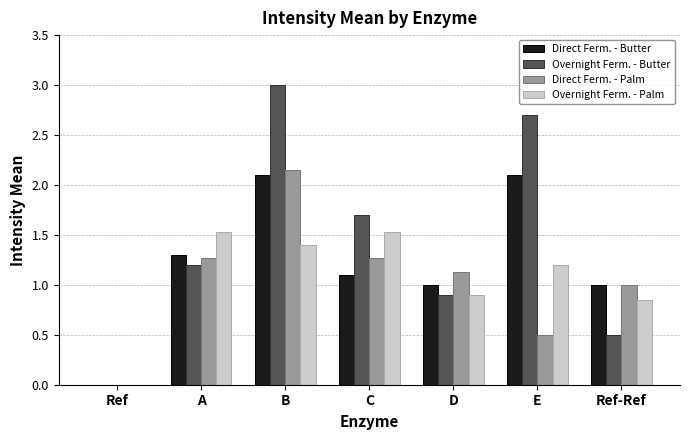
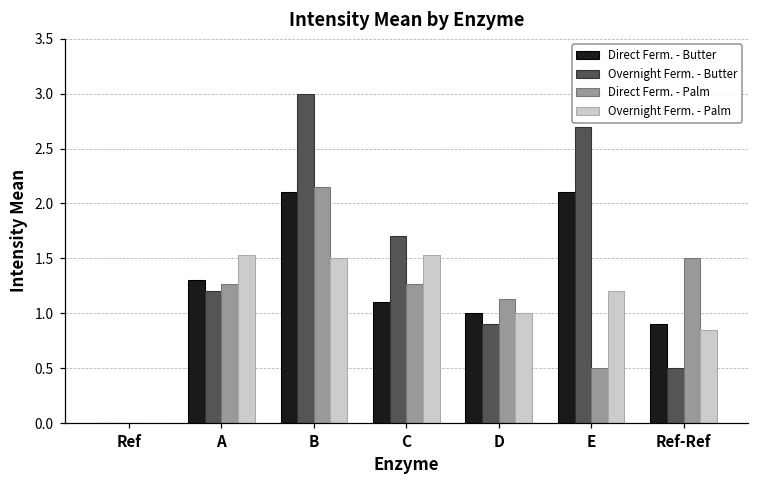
Overnight Ferm. - Palm, B: 1.4 -> 1.5
Overnight Ferm. - Palm, D: 0.9 -> 1.0
Direct Ferm. - Butter, Ref-Ref: 1.0 -> 0.9
Direct Ferm. - Palm, Ref-Ref: 1.0 -> 1.5
